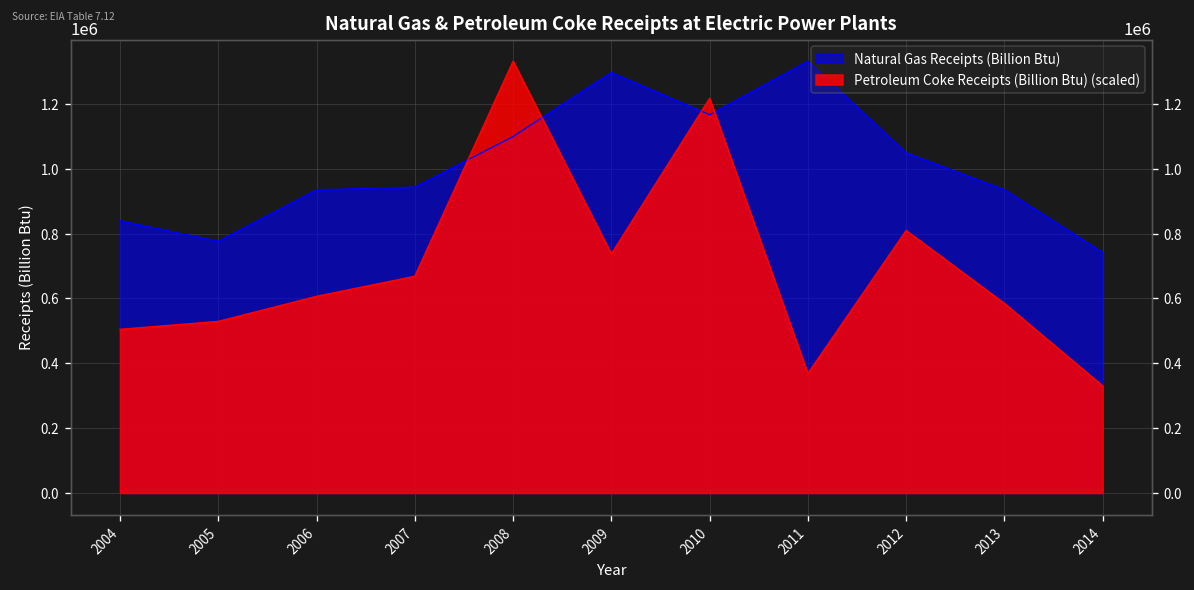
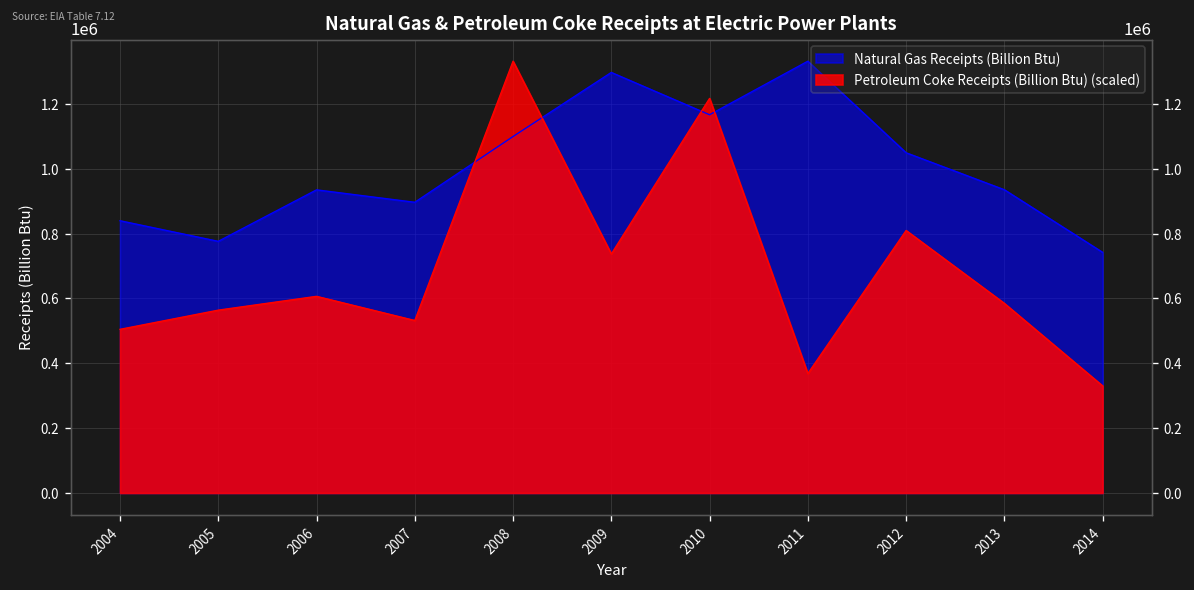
Petroleum Coke Receipts (Billion Btu) (scaled), 2005: 530000 -> 560000
Natural Gas Receipts (Billion Btu), 2007: 940000 -> 900000
Petroleum Coke Receipts (Billion Btu) (scaled), 2007: 670000 -> 530000
